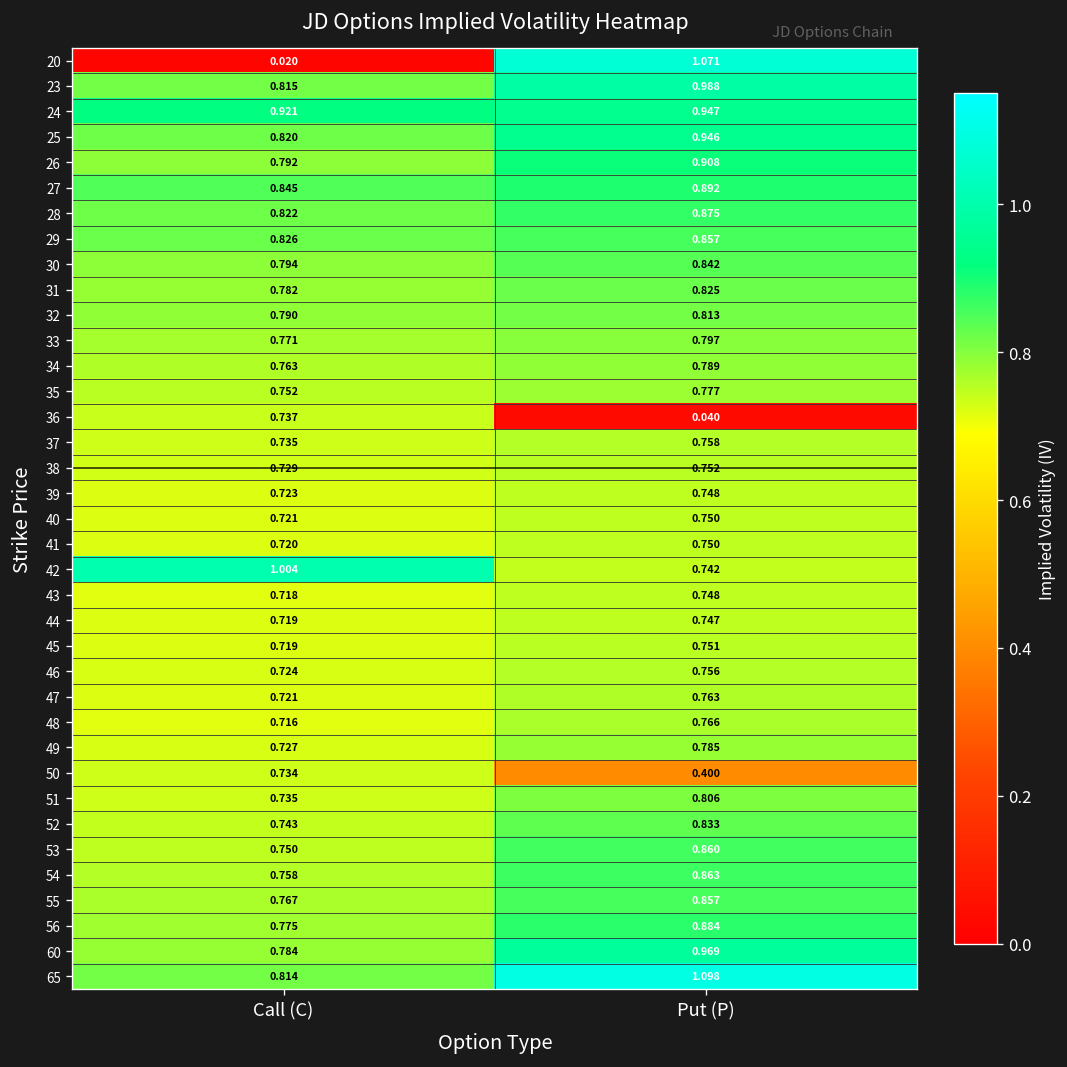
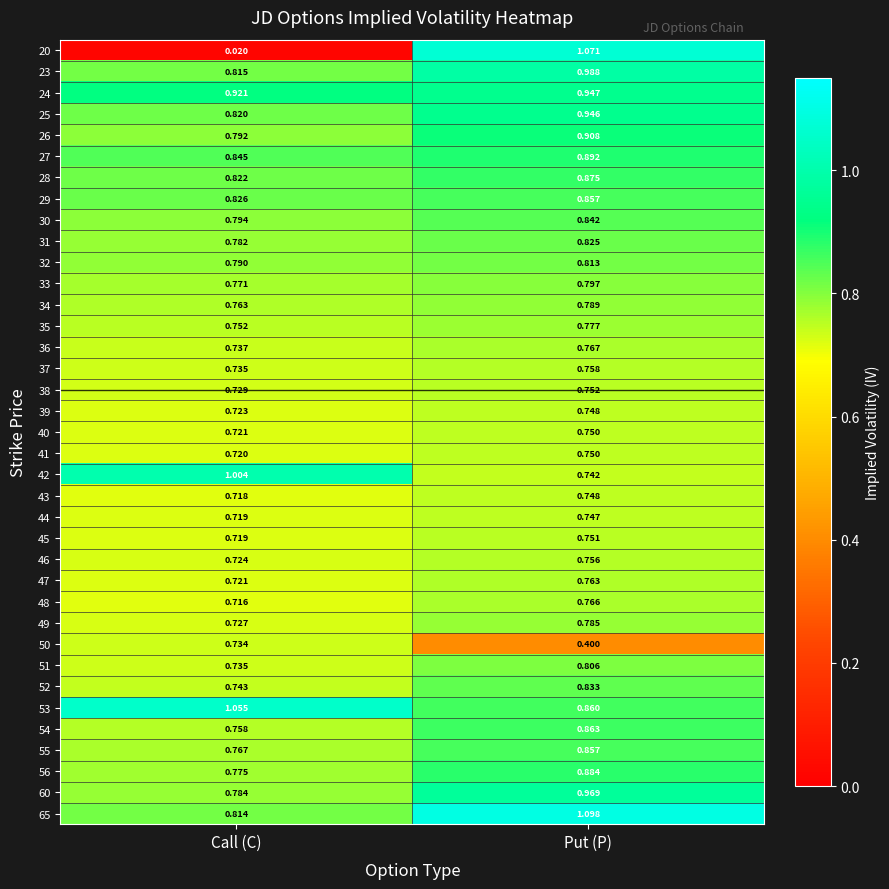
36, Put (P): 0.040 -> 0.767
53, Call (C): 0.750 -> 1.055
